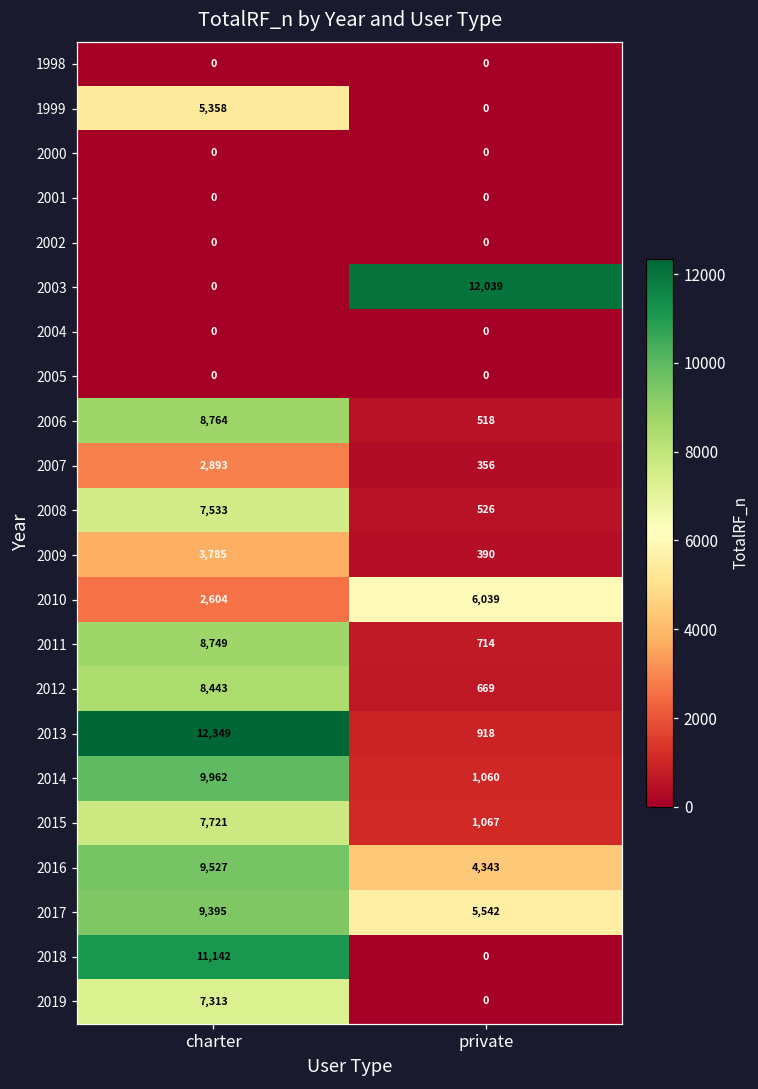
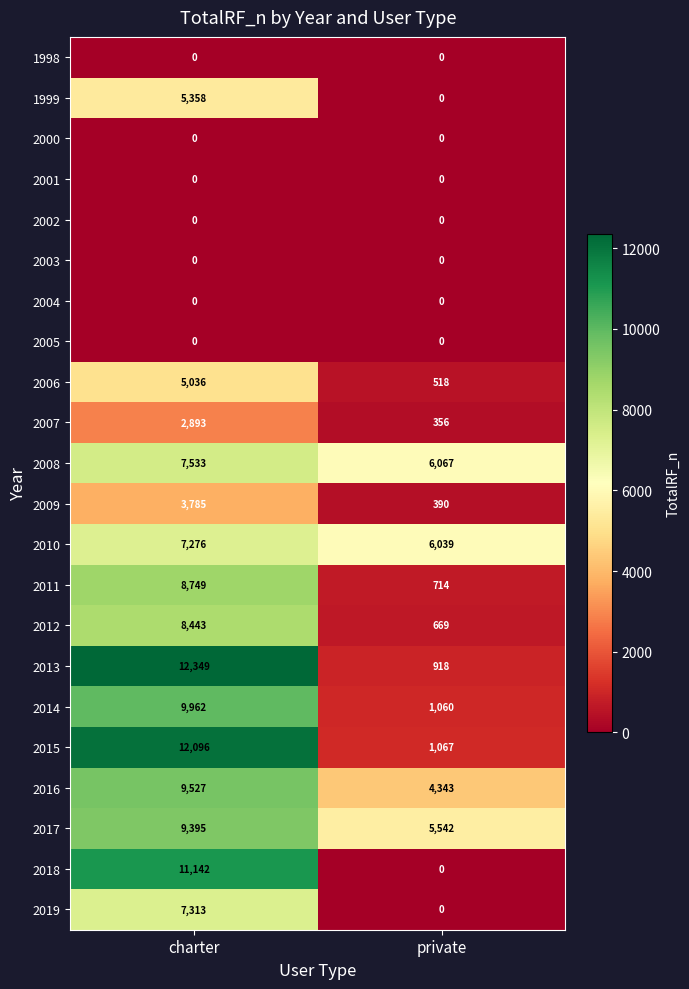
2003, private: 12,039 -> 0
2006, charter: 8,764 -> 5,036
2008, private: 526 -> 6,067
2010, charter: 2,604 -> 7,276
2015, charter: 7,721 -> 12,096
